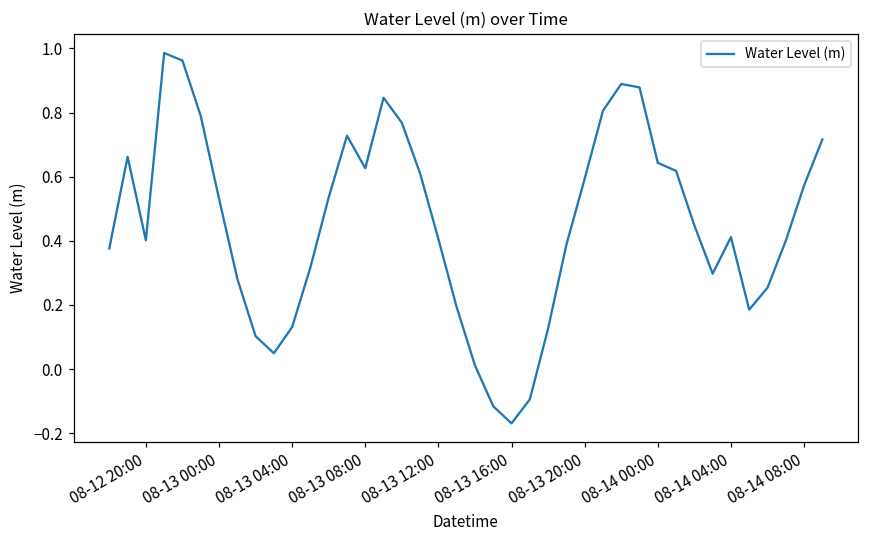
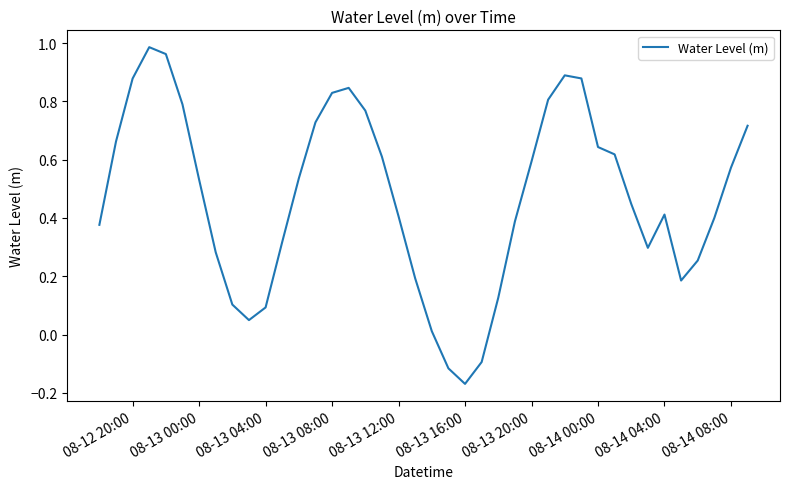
08-12 20:00: 0.40 -> 0.88
08-13 04:00: 0.13 -> 0.09
08-13 08:00: 0.63 -> 0.83
